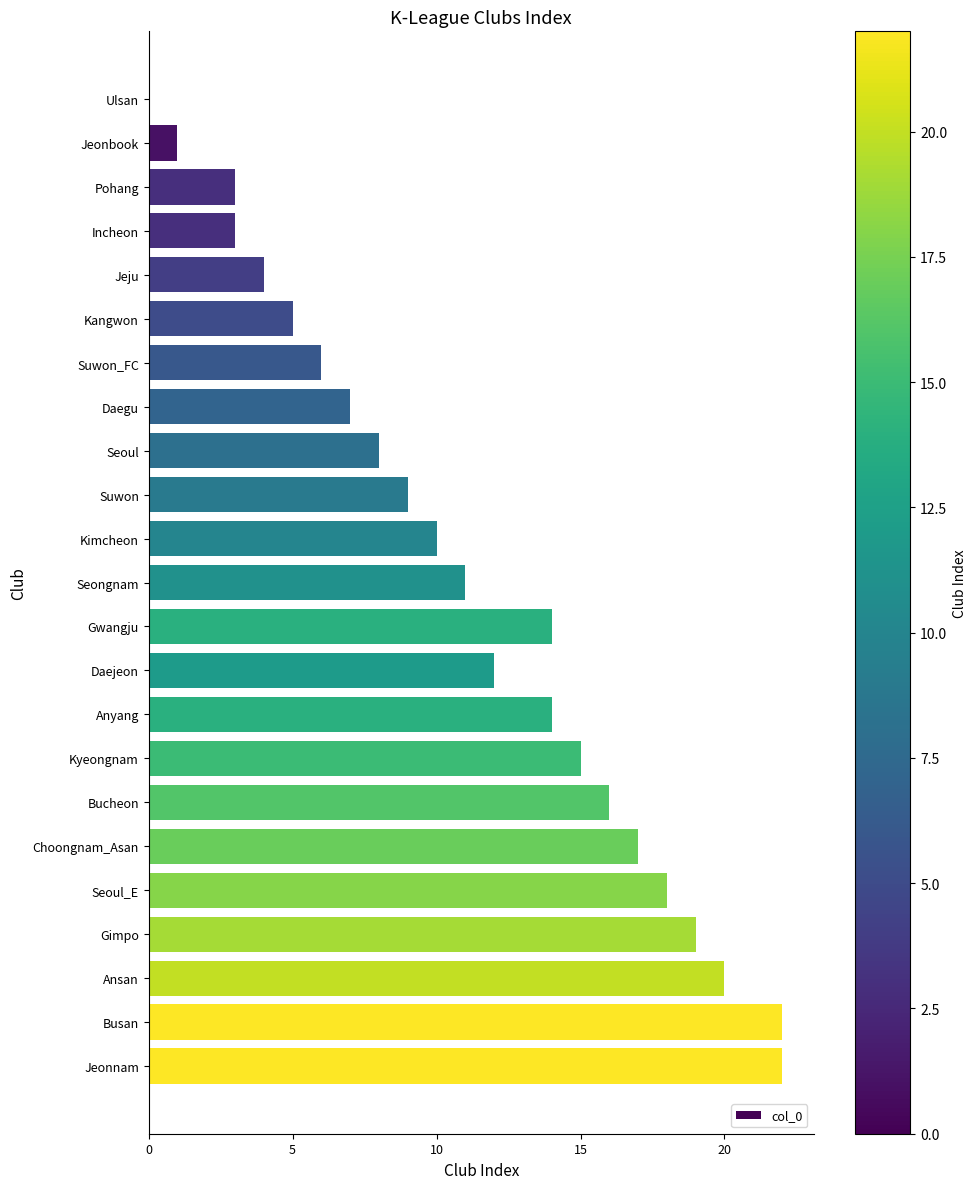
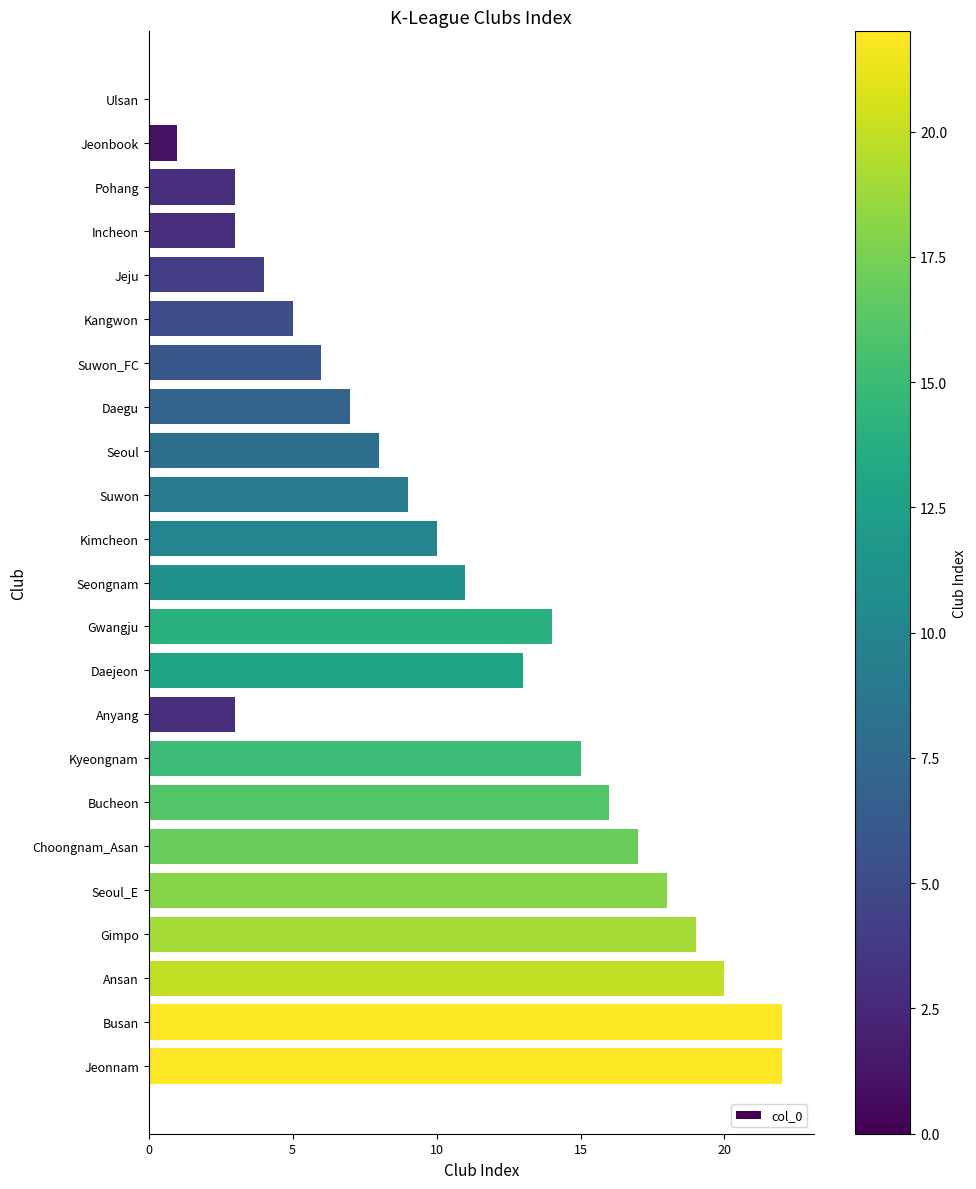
Daejeon: 12 -> 13
Anyang: 14 -> 3
